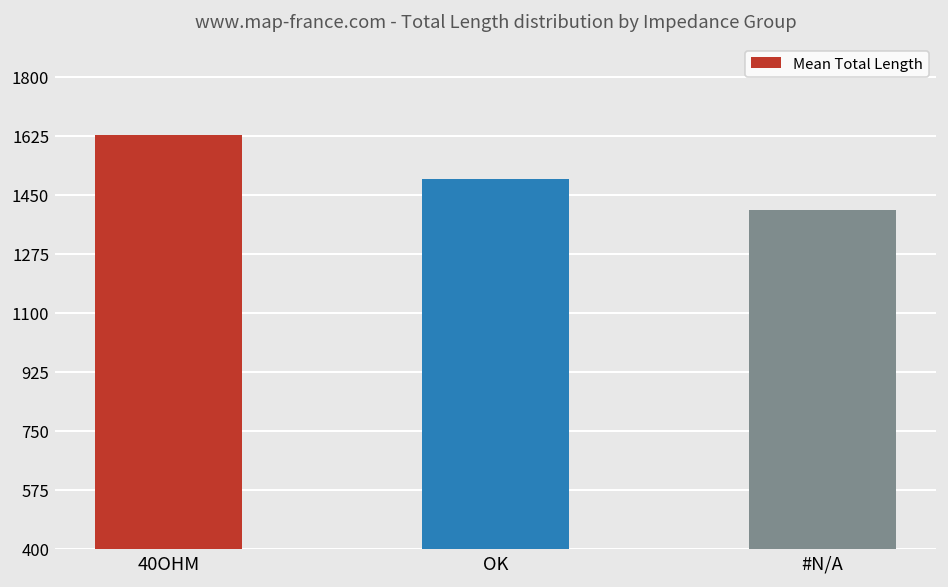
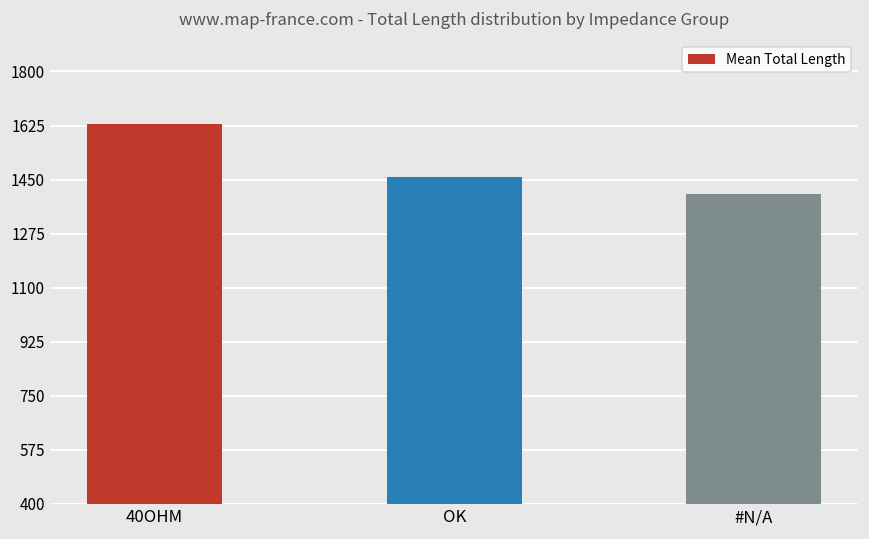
OK: 1500 -> 1460
